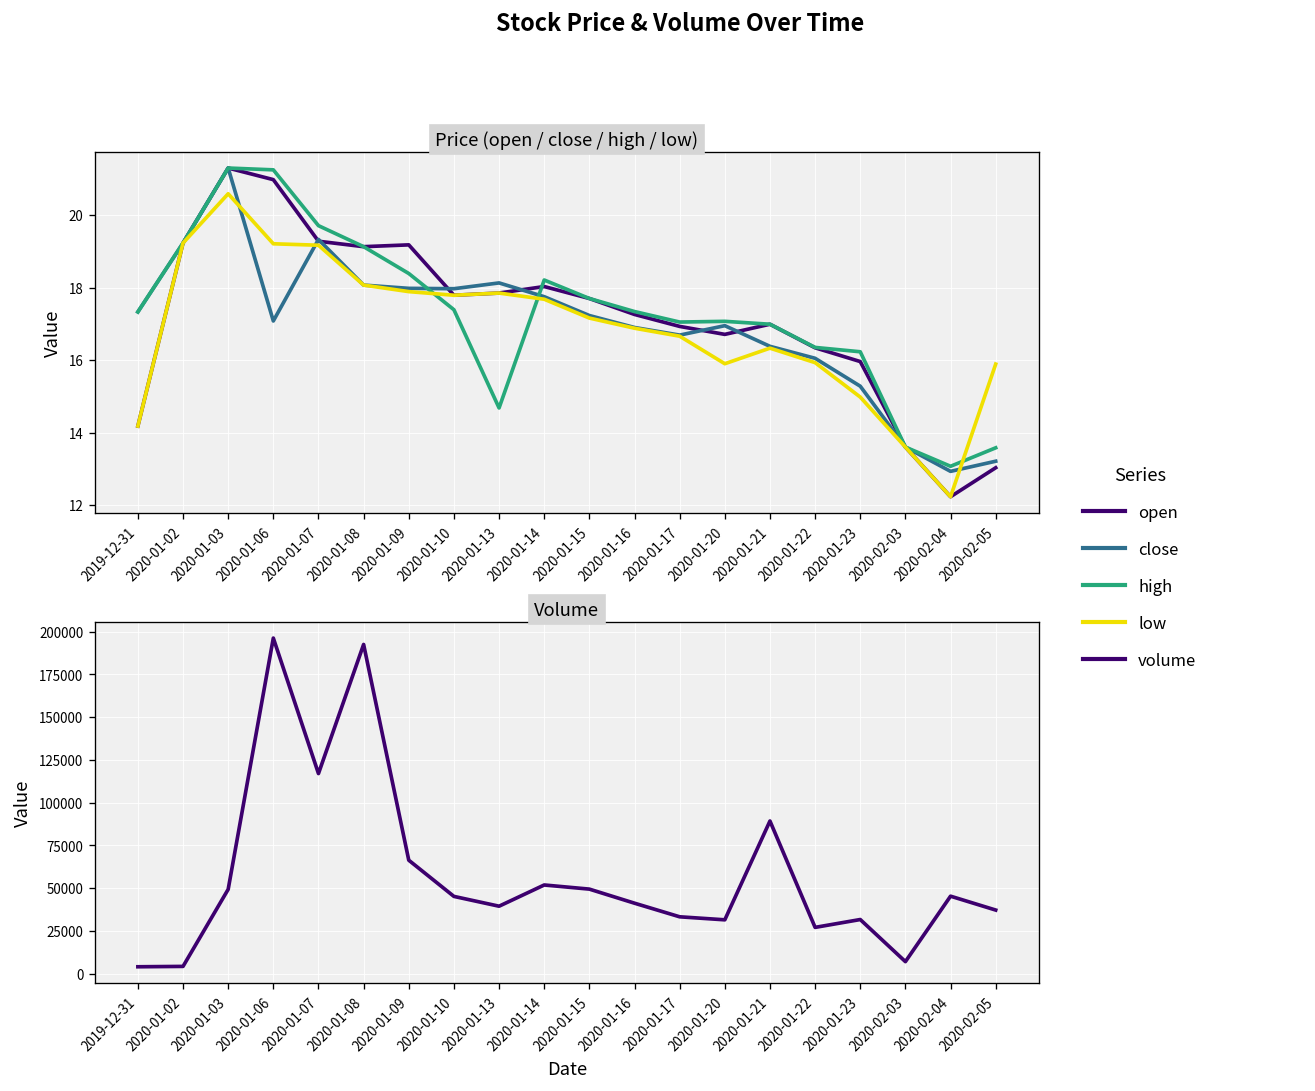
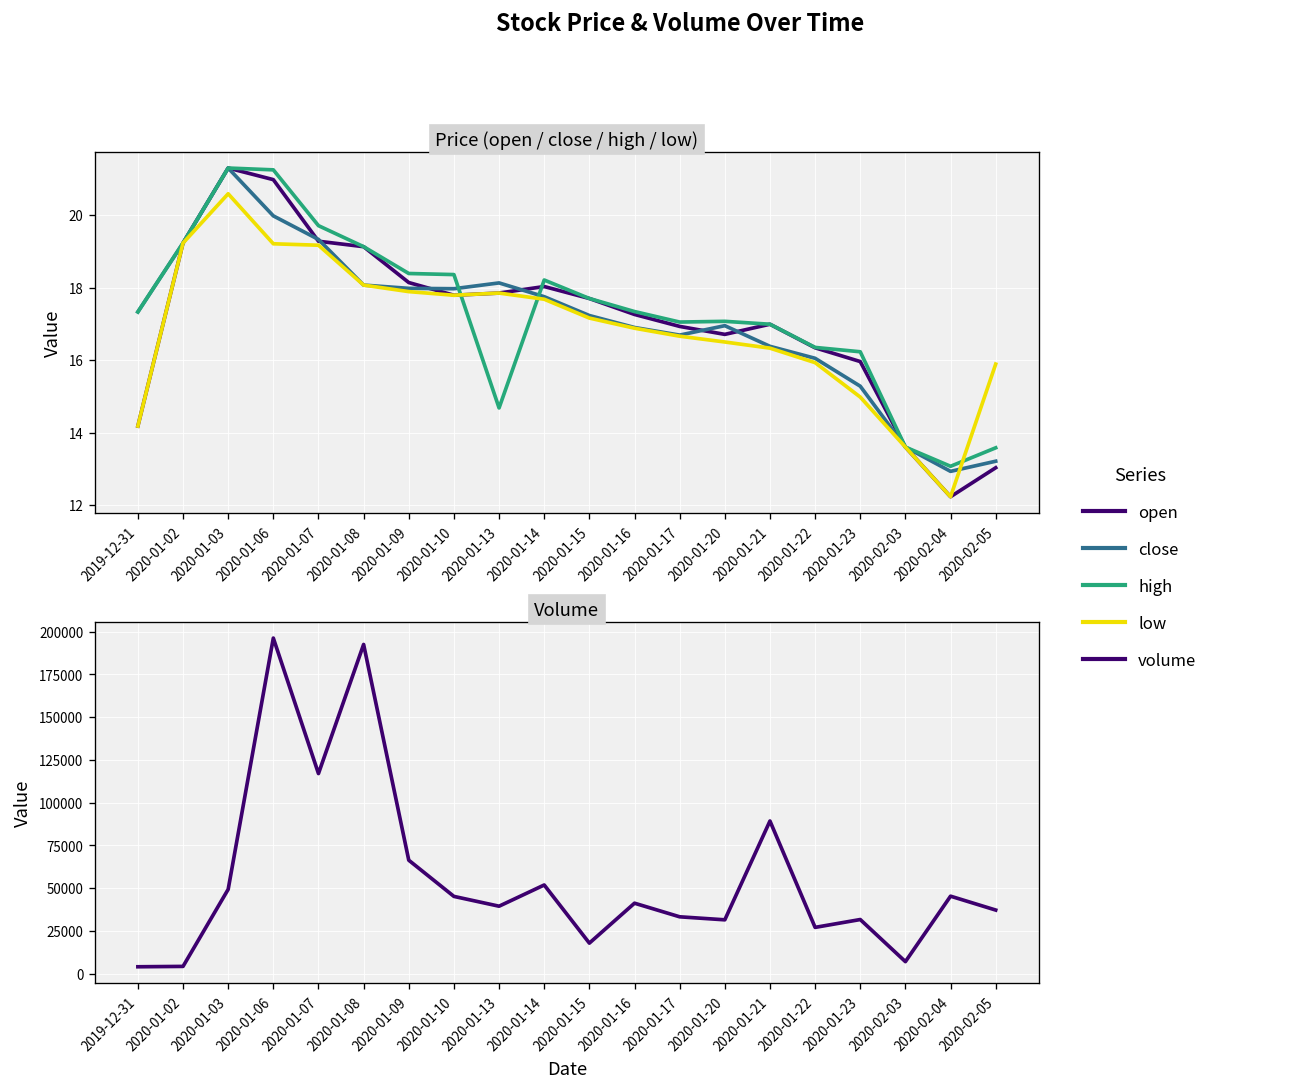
Price (open / close / high / low), close, 2020-01-06: 17.1 -> 20.0
Price (open / close / high / low), open, 2020-01-09: 19.2 -> 18.1
Price (open / close / high / low), high, 2020-01-10: 17.4 -> 18.4
Price (open / close / high / low), low, 2020-01-20: 15.9 -> 16.5
Volume, 2020-01-15: 49000 -> 18000
